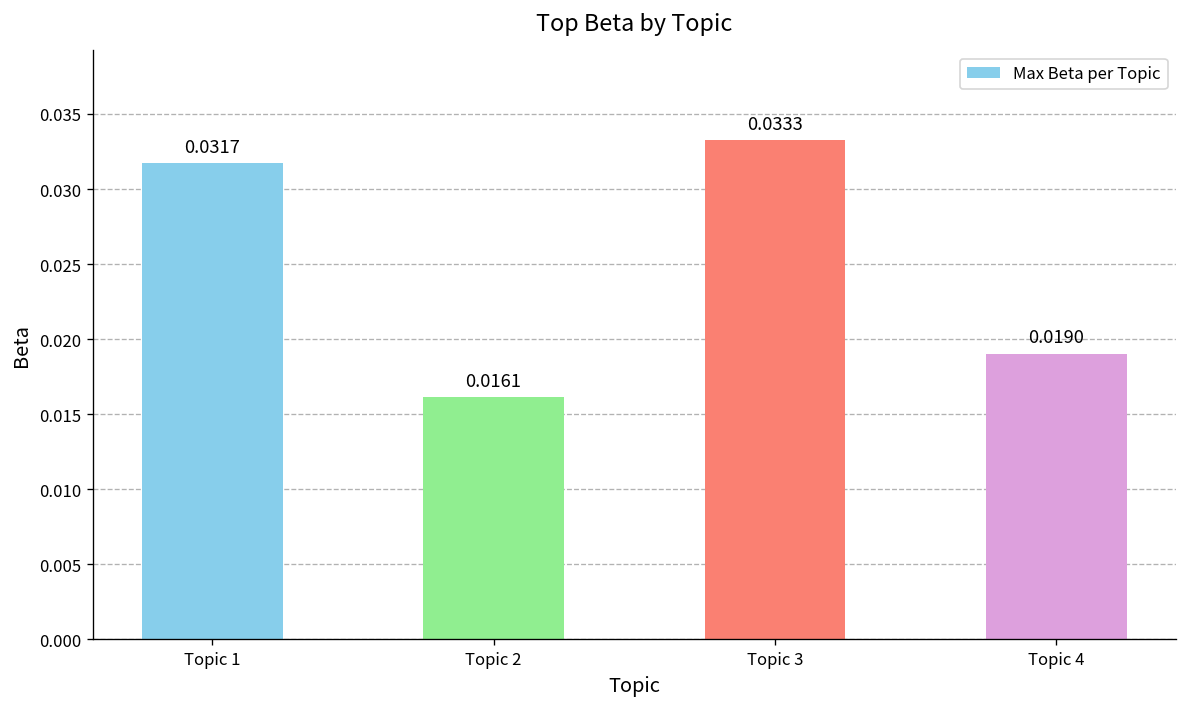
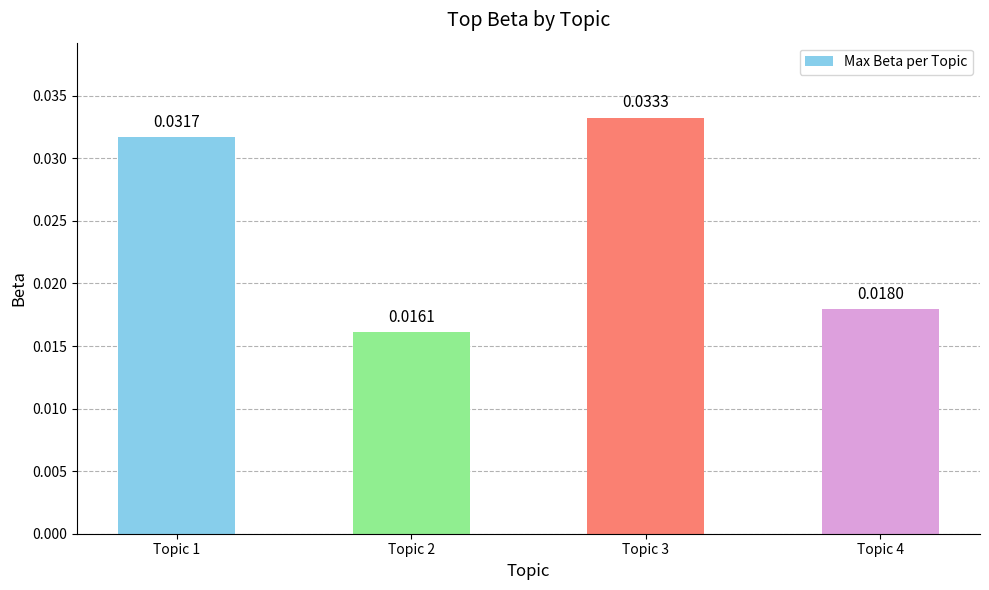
Topic 4: 0.0190 -> 0.0180
